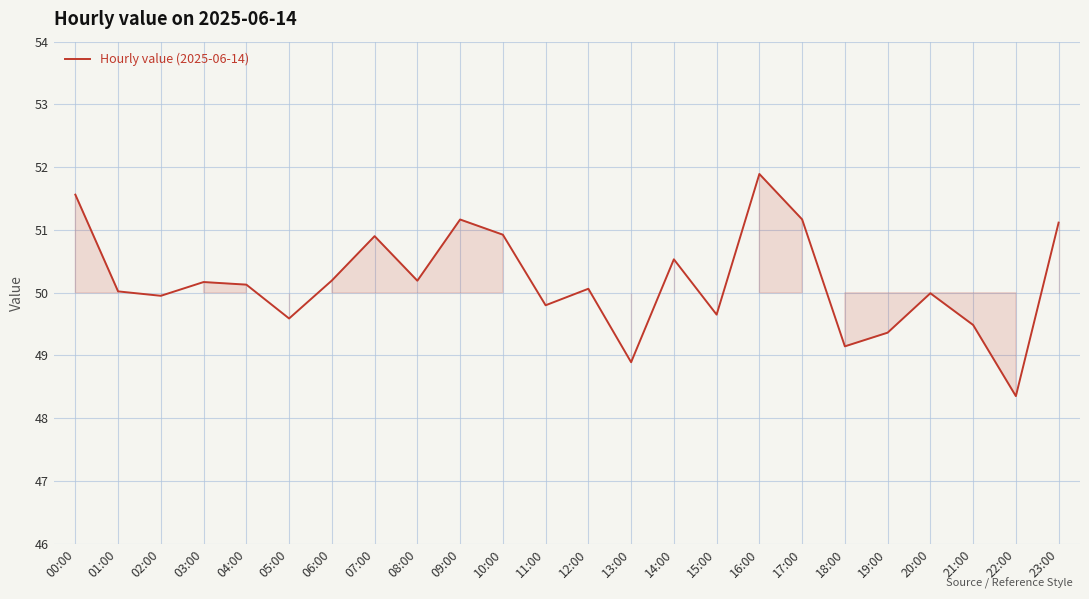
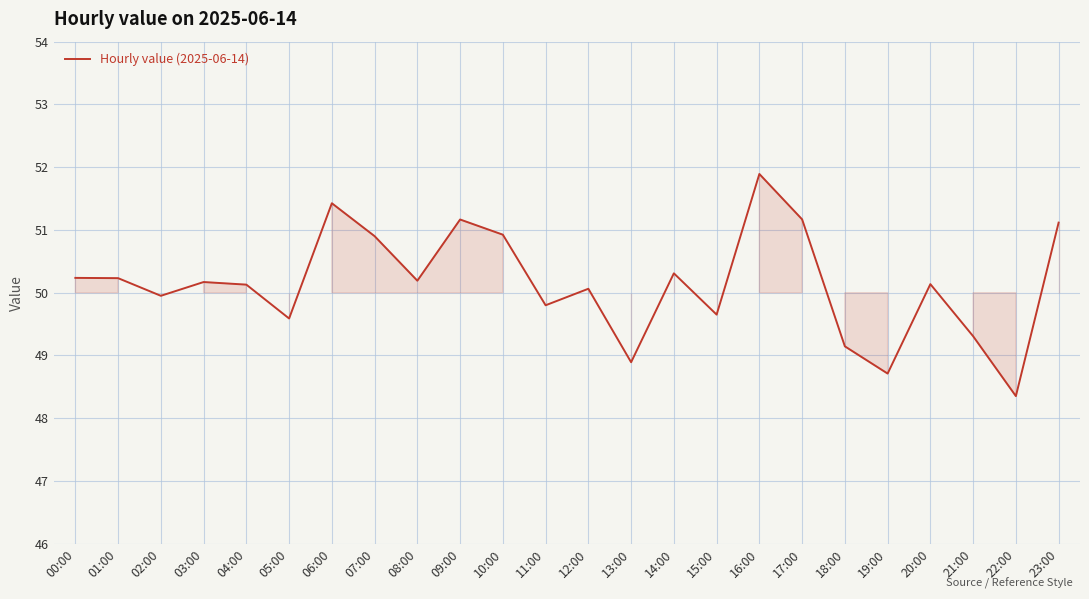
00:00: 51.6 -> 50.2
01:00: 50.0 -> 50.2
06:00: 50.2 -> 51.4
14:00: 50.5 -> 50.3
19:00: 49.4 -> 48.7
20:00: 50.0 -> 50.1
21:00: 49.5 -> 49.3
